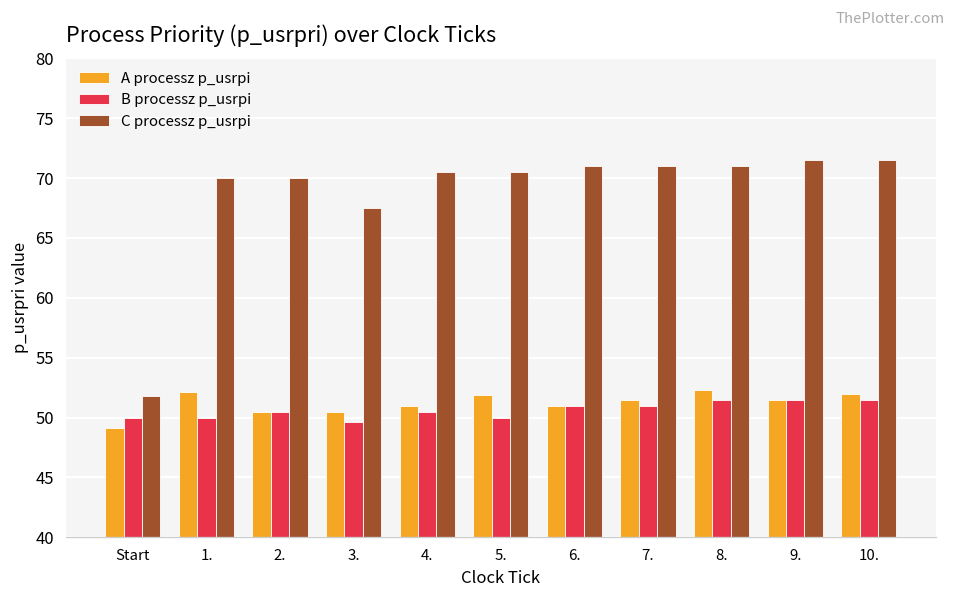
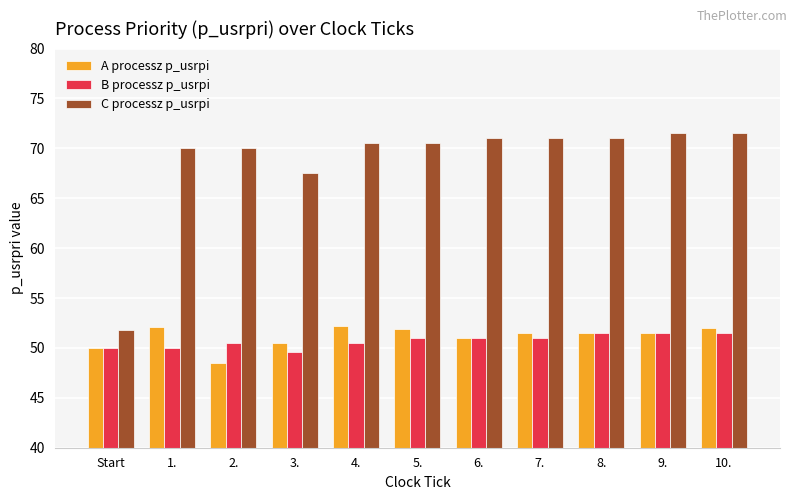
A processz p_usrpi, Start: 49 -> 50
A processz p_usrpi, 2.: 51 -> 49
A processz p_usrpi, 4.: 51 -> 52
B processz p_usrpi, 5.: 50 -> 51
A processz p_usrpi, 8.: 52.3 -> 51.5
